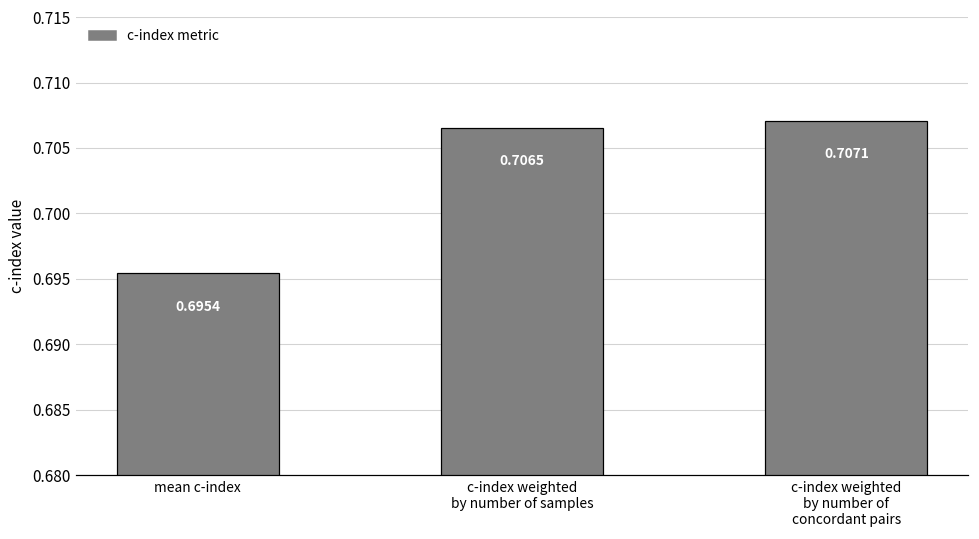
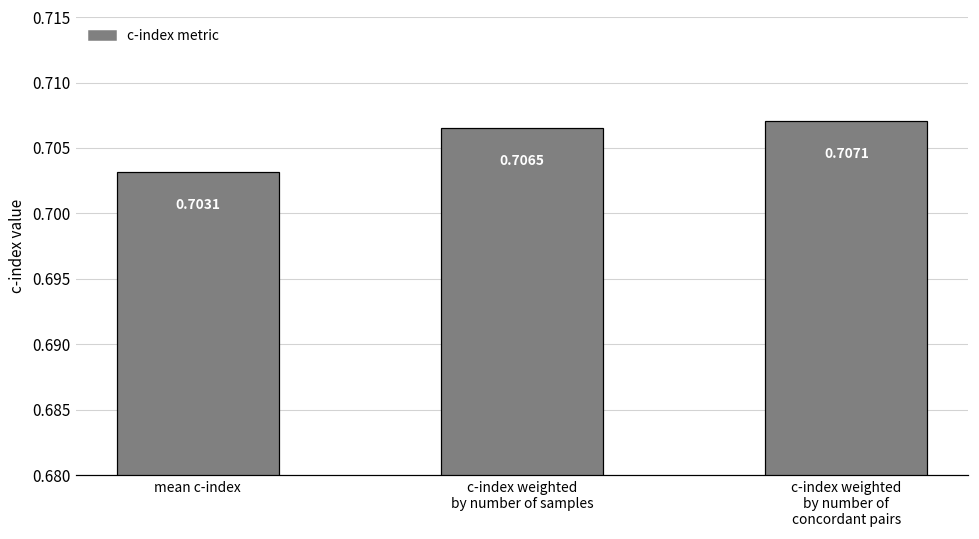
mean c-index: 0.6954 -> 0.7031
